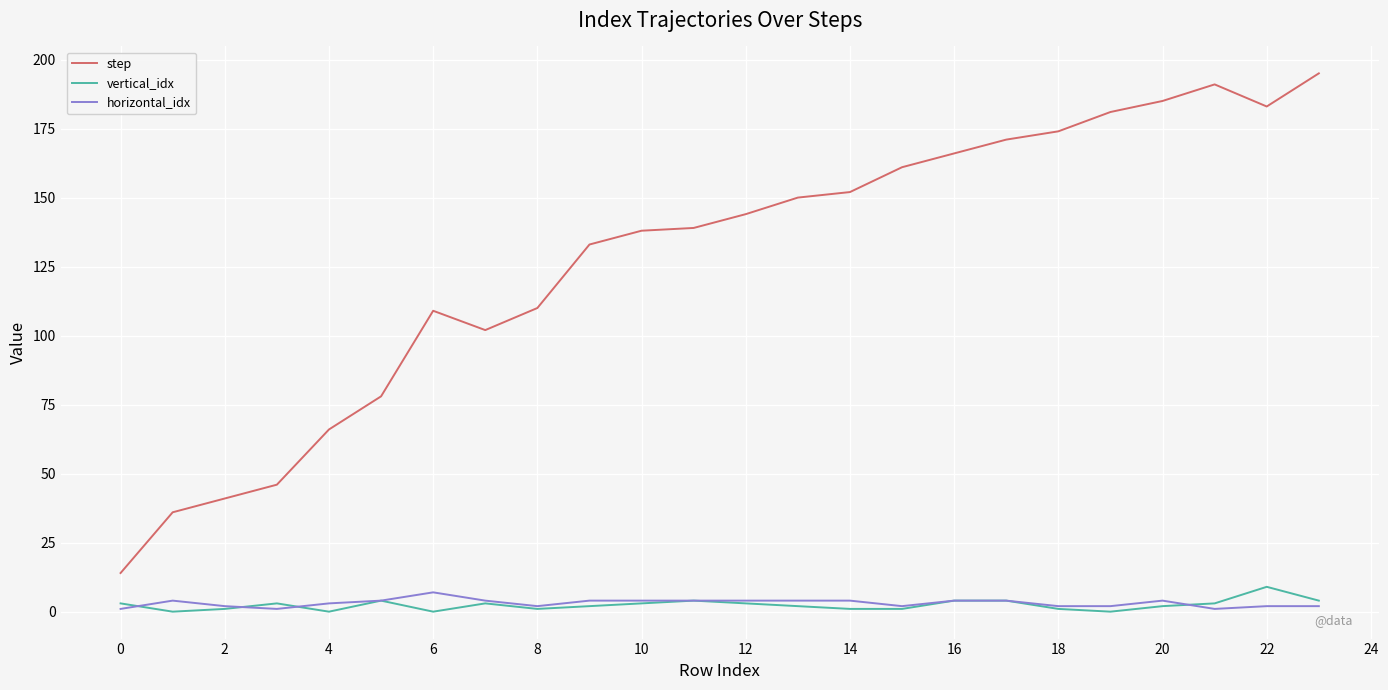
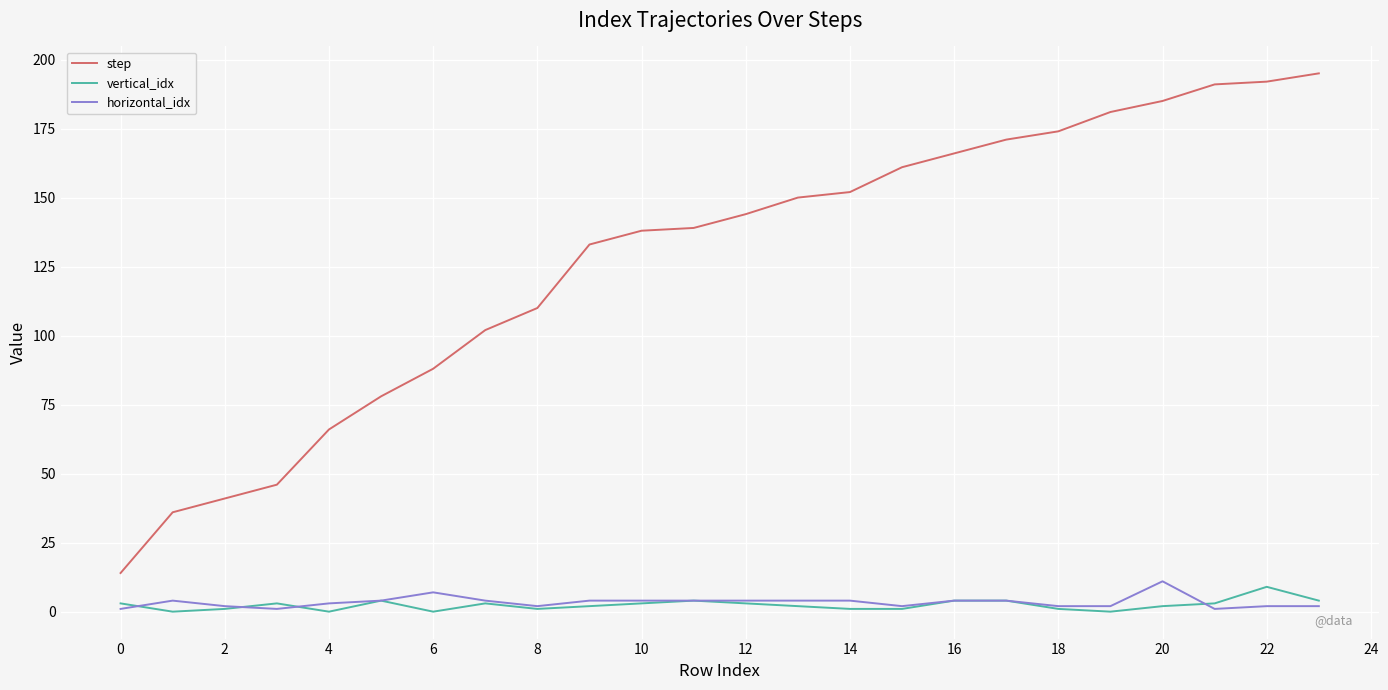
step, 6: 109 -> 88
horizontal_idx, 20: 4 -> 11
step, 22: 183 -> 192
